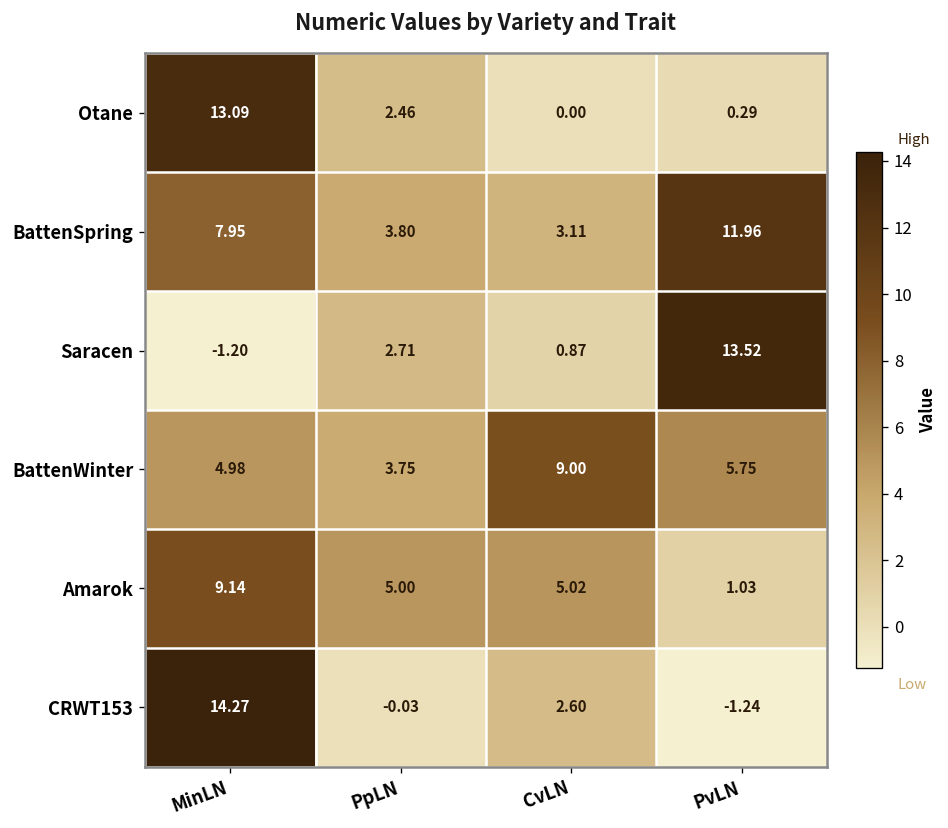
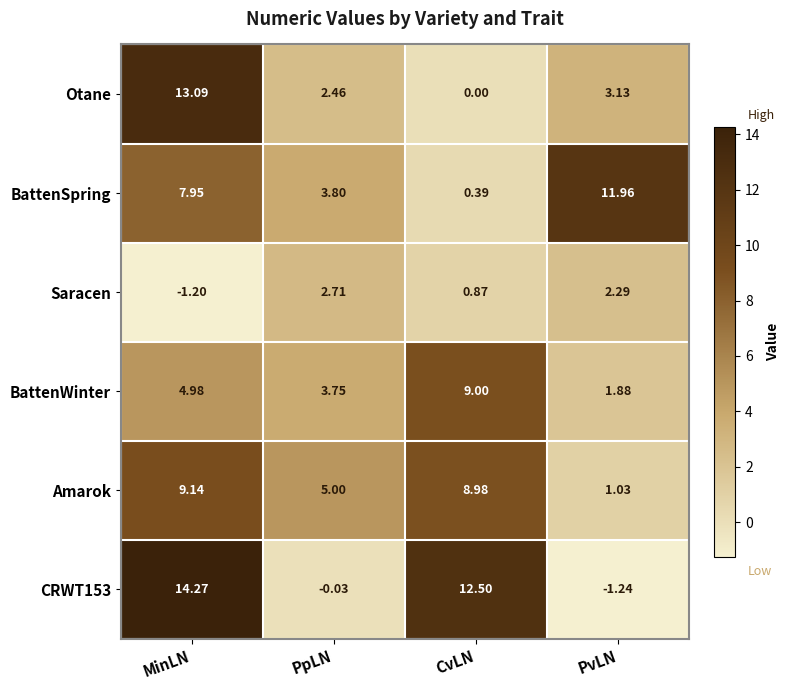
Otane, PvLN: 0.29 -> 3.13
BattenSpring, CvLN: 3.11 -> 0.39
Saracen, PvLN: 13.52 -> 2.29
BattenWinter, PvLN: 5.75 -> 1.88
Amarok, CvLN: 5.02 -> 8.98
CRWT153, CvLN: 2.60 -> 12.50
